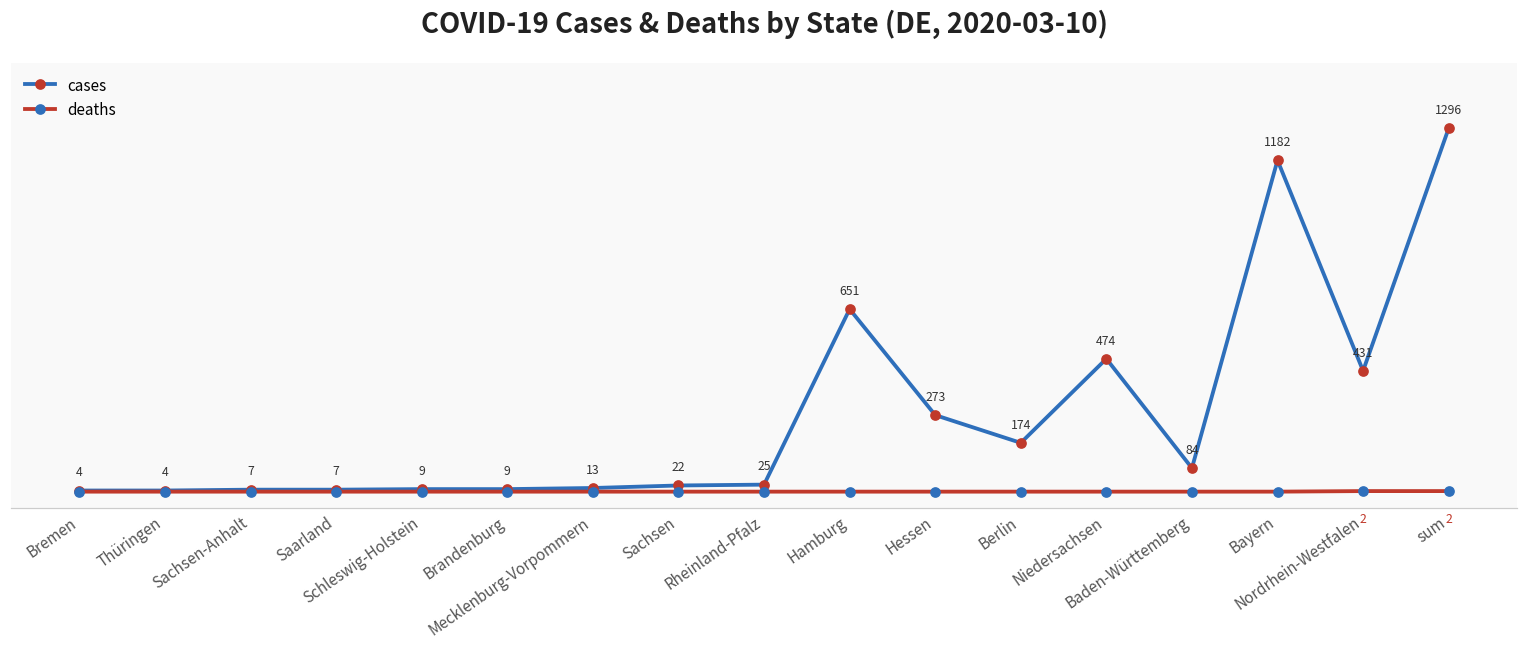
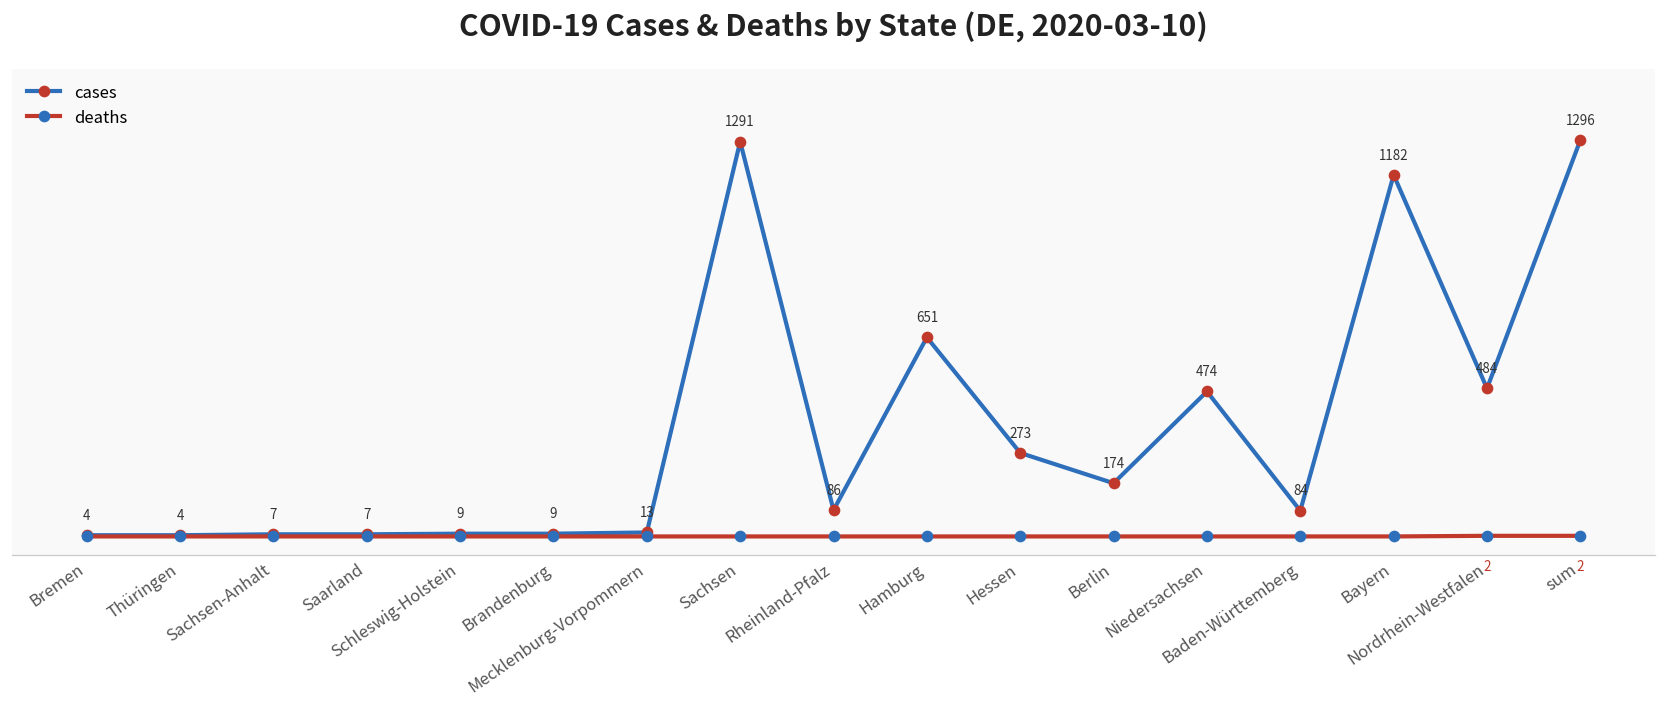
cases, Sachsen: 22 -> 1291
cases, Rheinland-Pfalz: 25 -> 86
cases, Nordrhein-Westfalen: 431 -> 484
